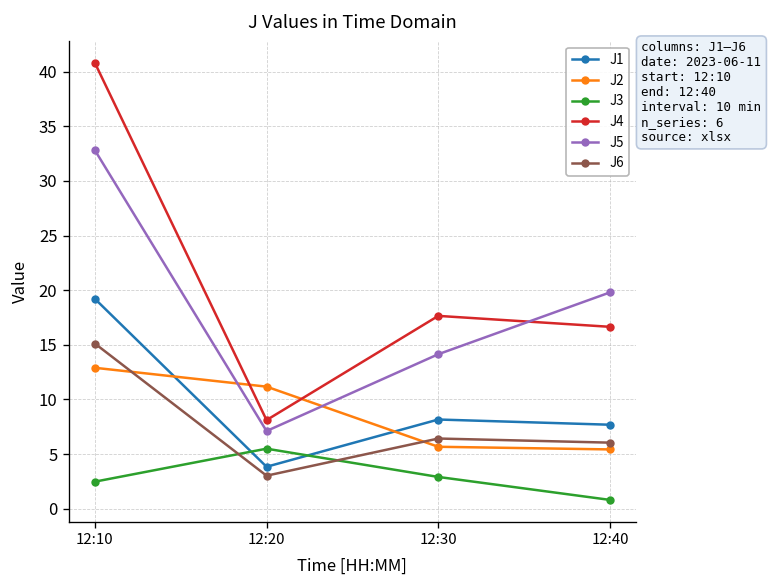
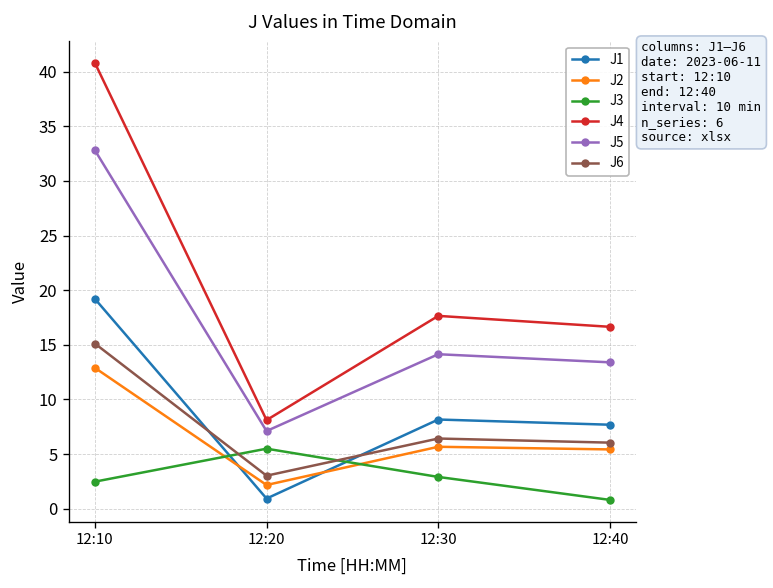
J1, 12:20: 4 -> 1
J2, 12:20: 11 -> 2
J5, 12:40: 20 -> 13
